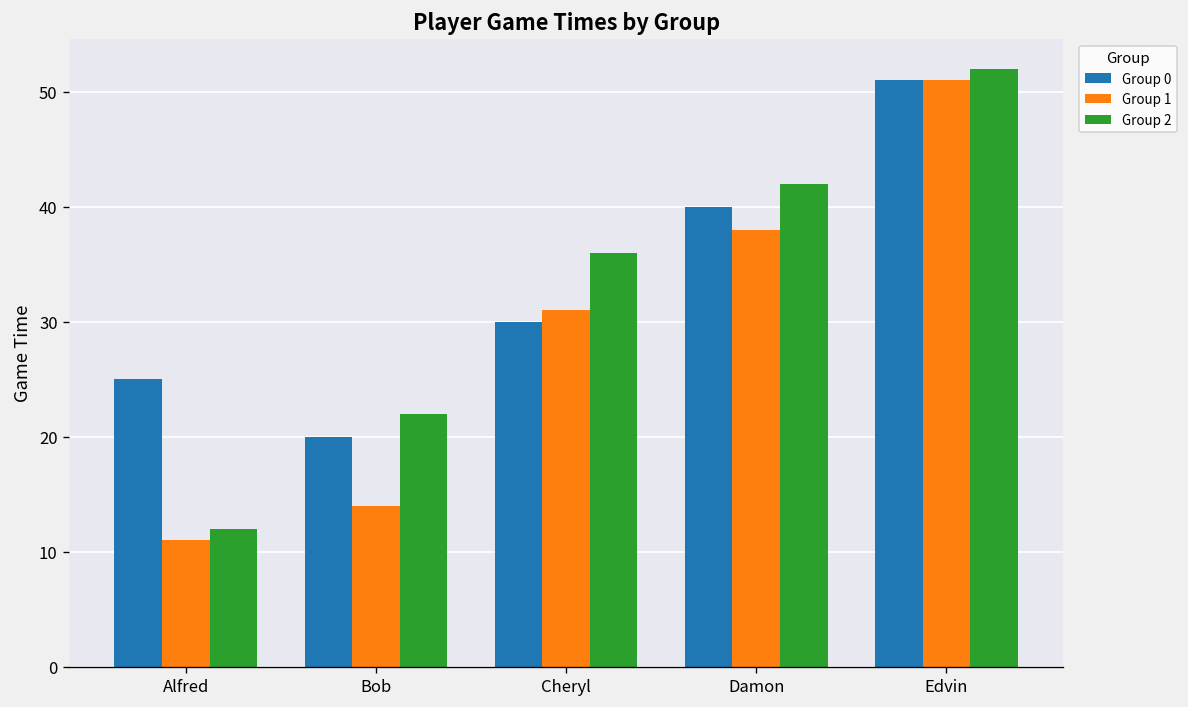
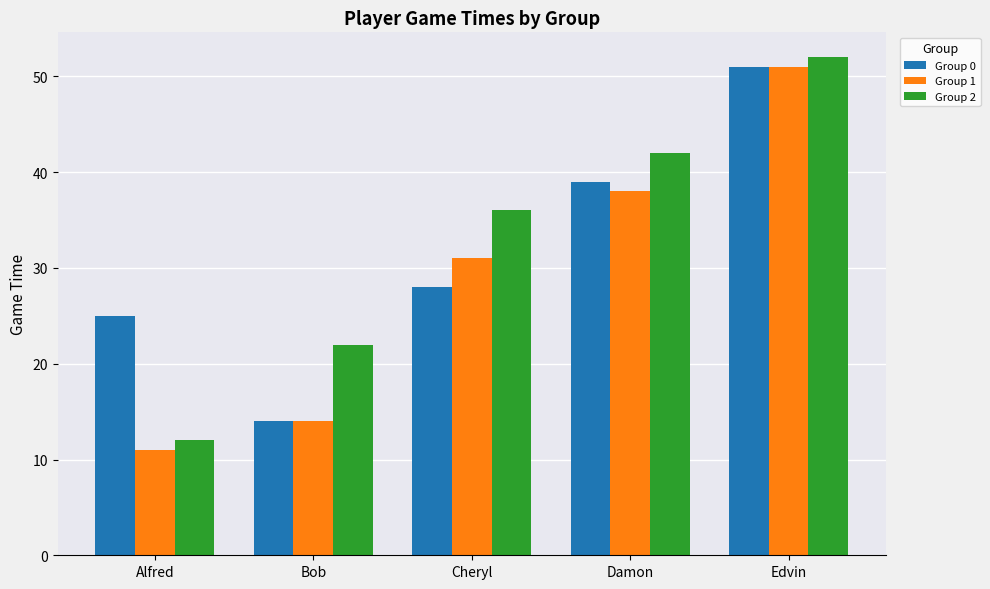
Group 0, Bob: 20 -> 14
Group 0, Cheryl: 30 -> 28
Group 0, Damon: 40 -> 39
